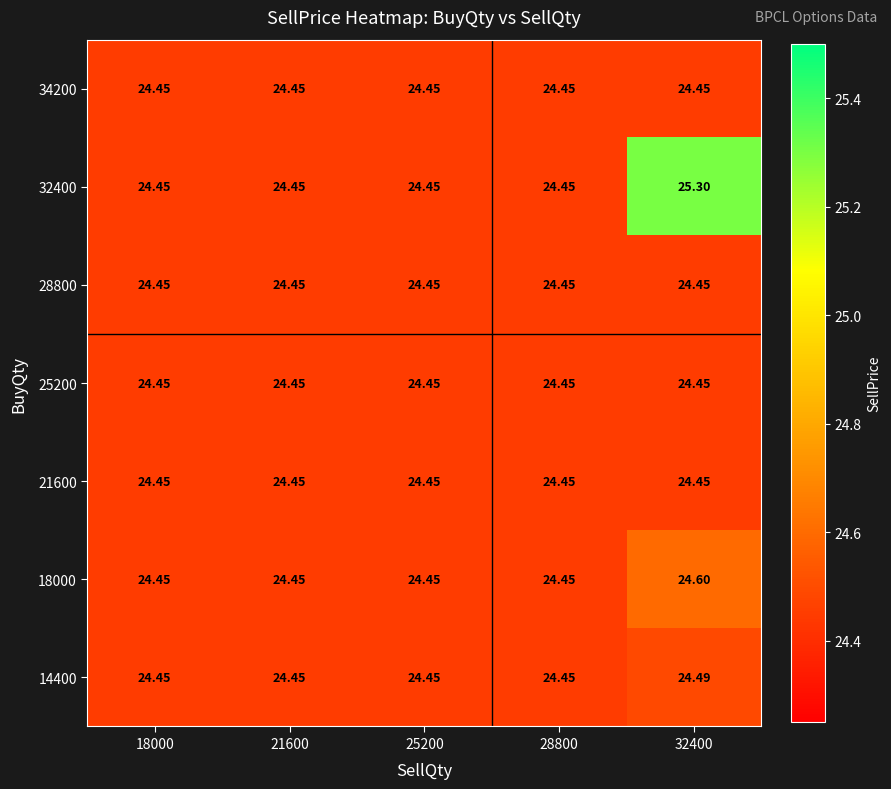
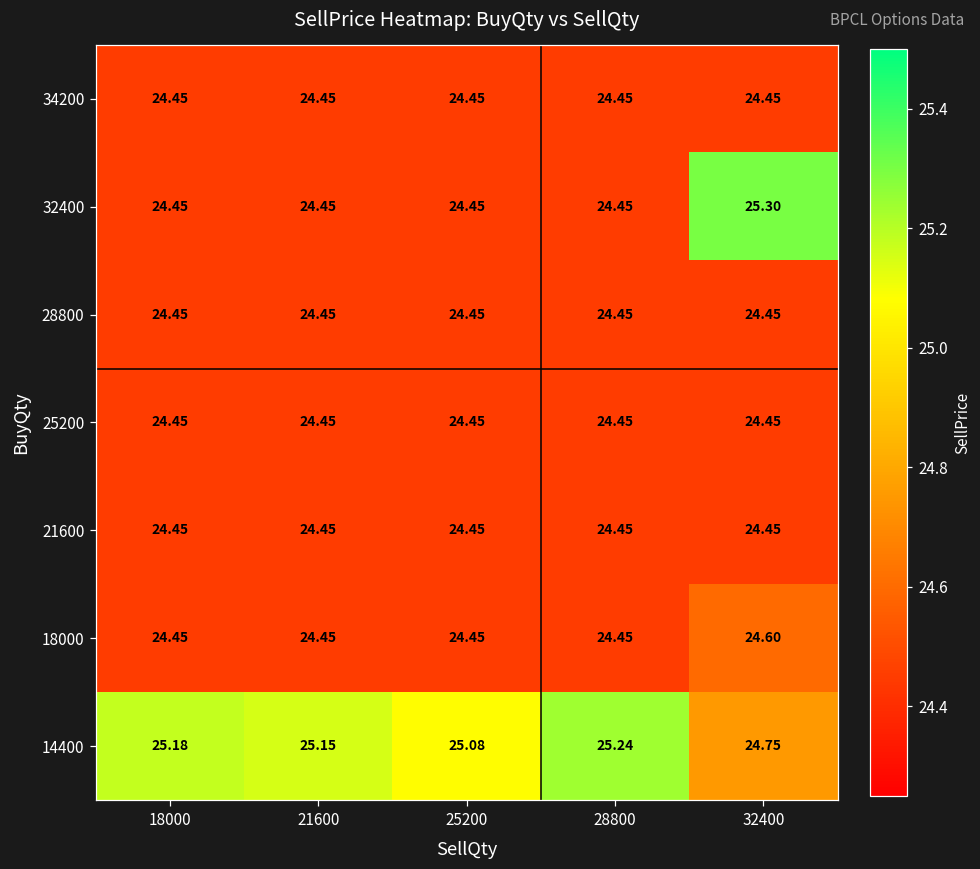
14400, 18000: 24.45 -> 25.18
14400, 21600: 24.45 -> 25.15
14400, 25200: 24.45 -> 25.08
14400, 28800: 24.45 -> 25.24
14400, 32400: 24.49 -> 24.75
